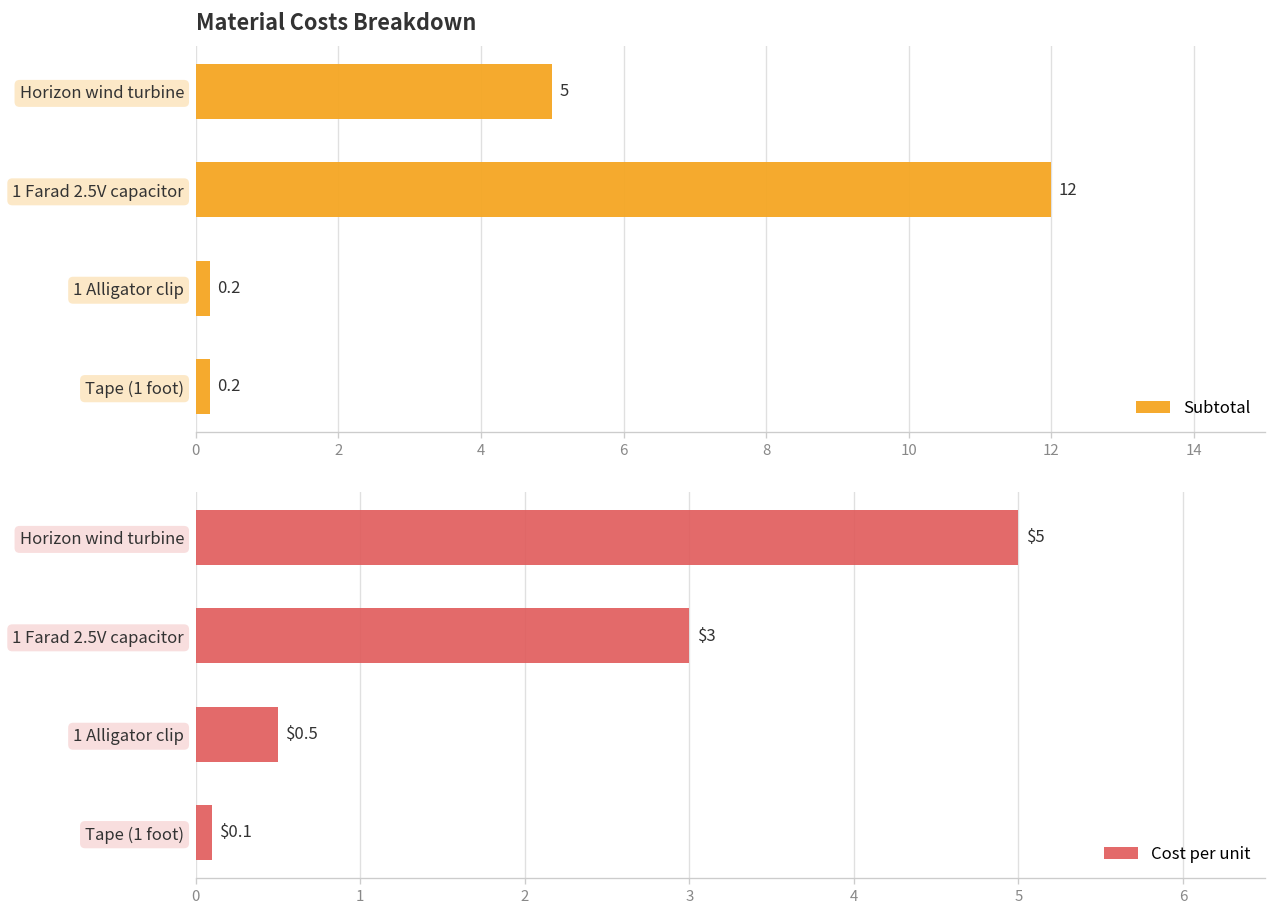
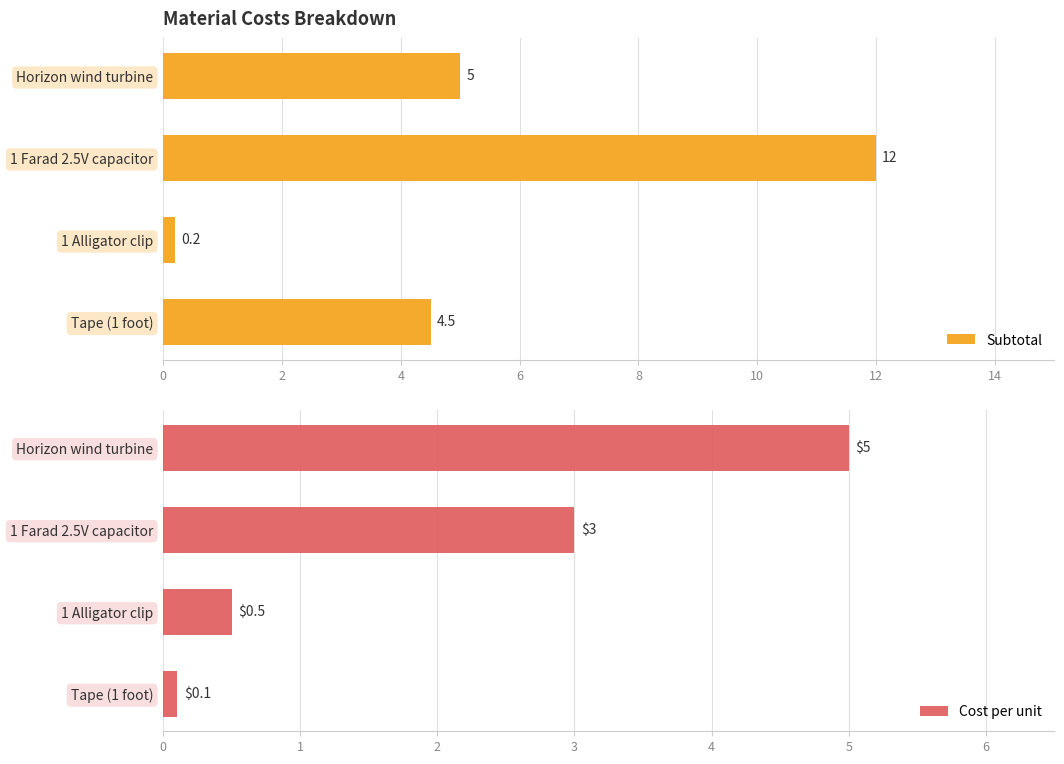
Material Costs Breakdown, Tape (1 foot): 0.2 -> 4.5
